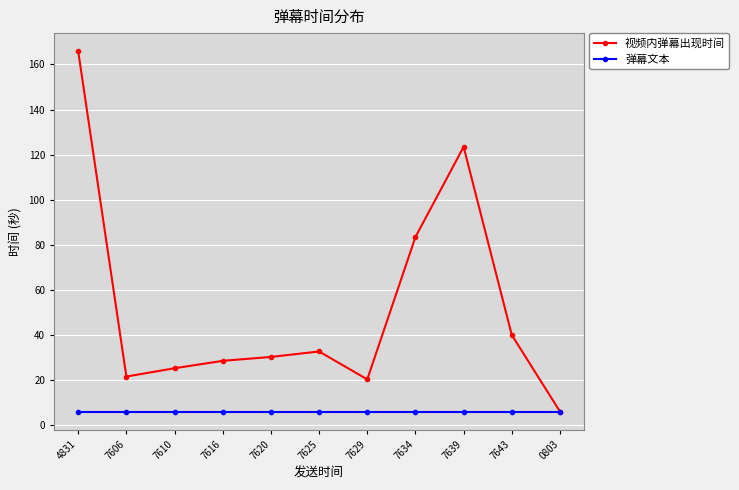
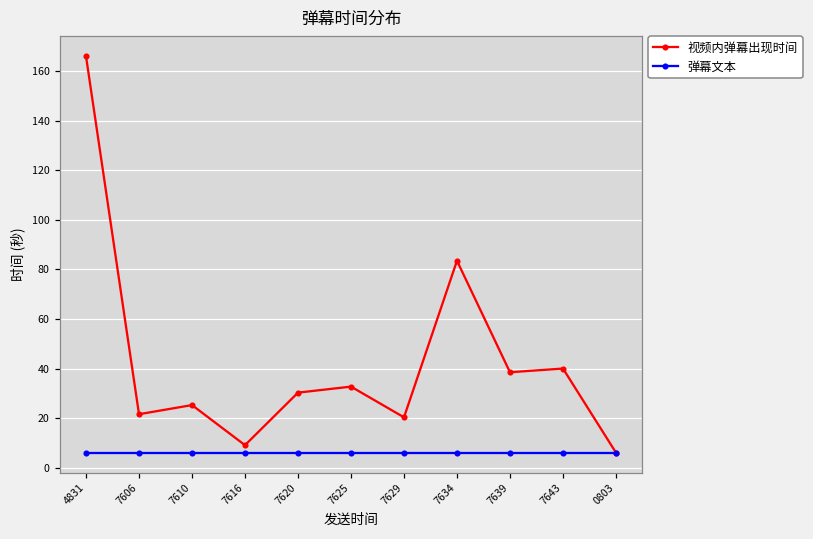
视频内弹幕出现时间, 7616: 29 -> 9
视频内弹幕出现时间, 7639: 123 -> 39
